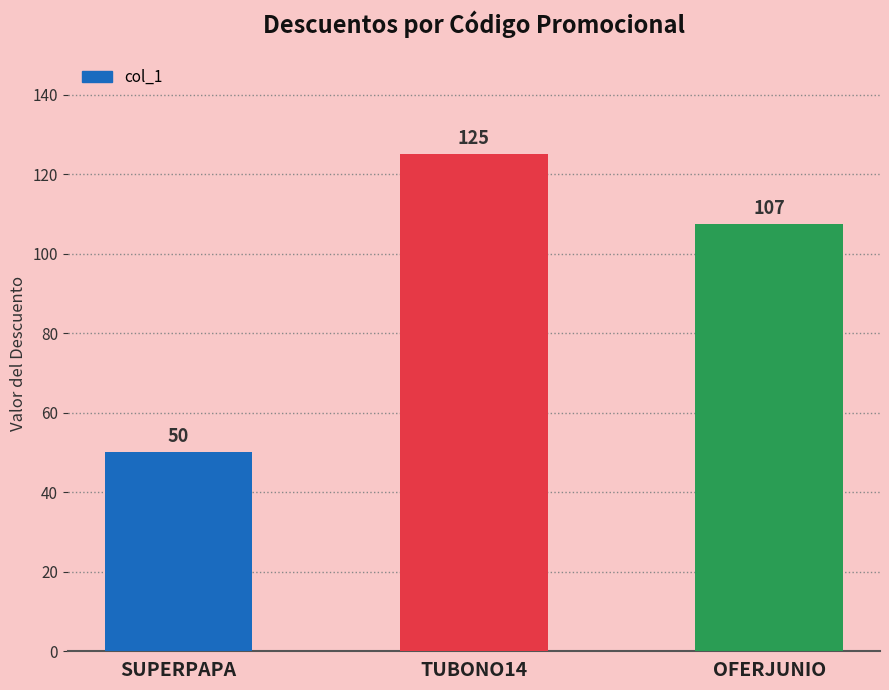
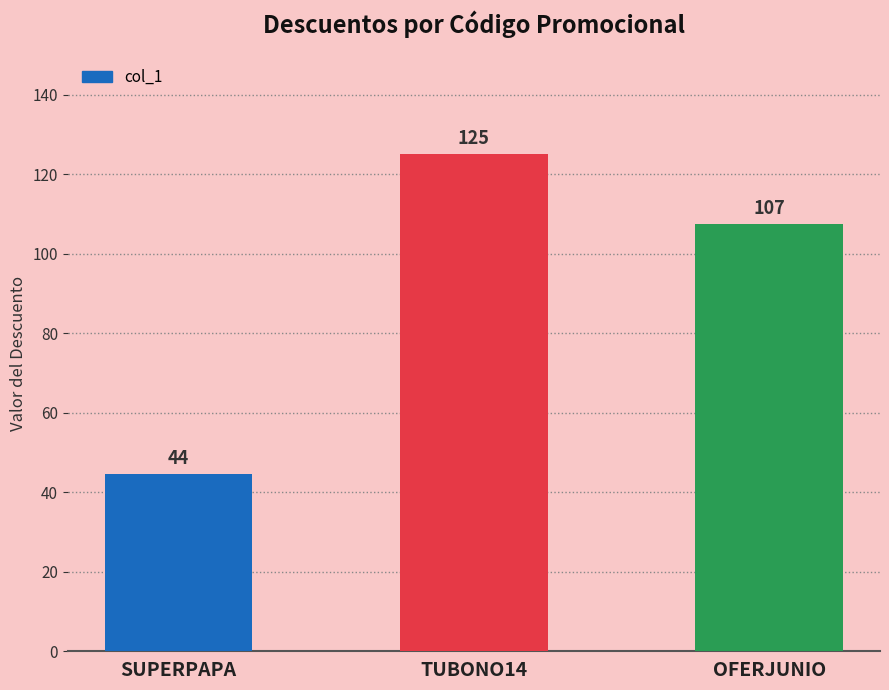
SUPERPAPA: 50 -> 44
